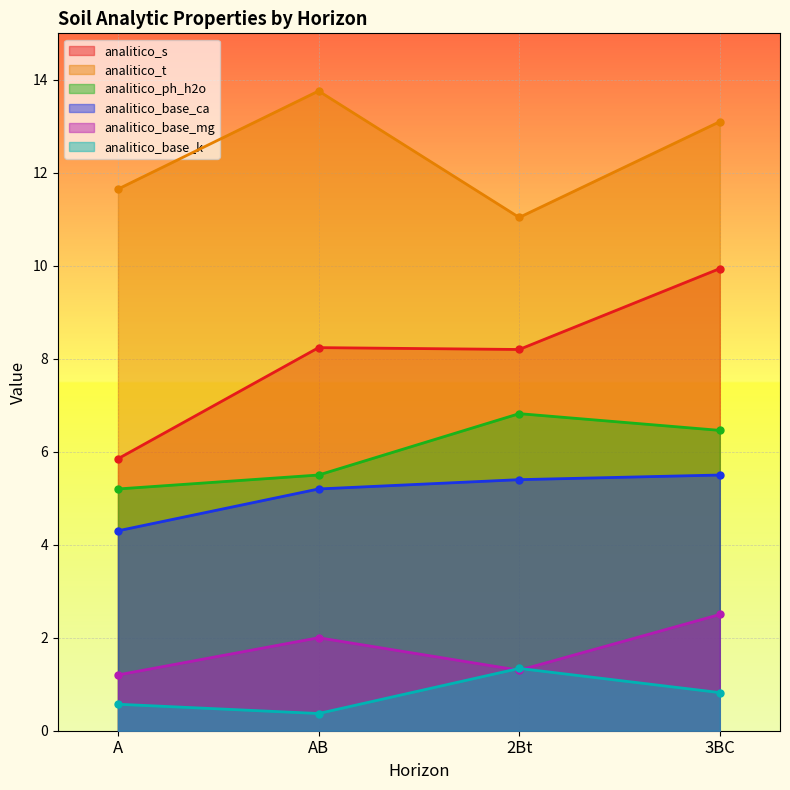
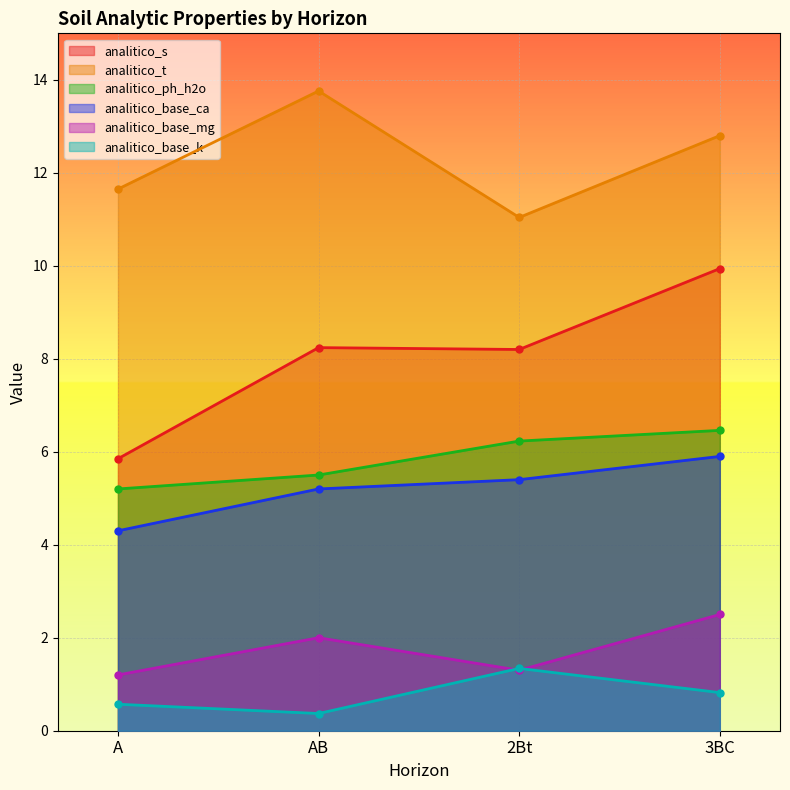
analitico_ph_h2o, 2Bt: 6.8 -> 6.2
analitico_t, 3BC: 13.1 -> 12.8
analitico_base_ca, 3BC: 5.5 -> 5.9
